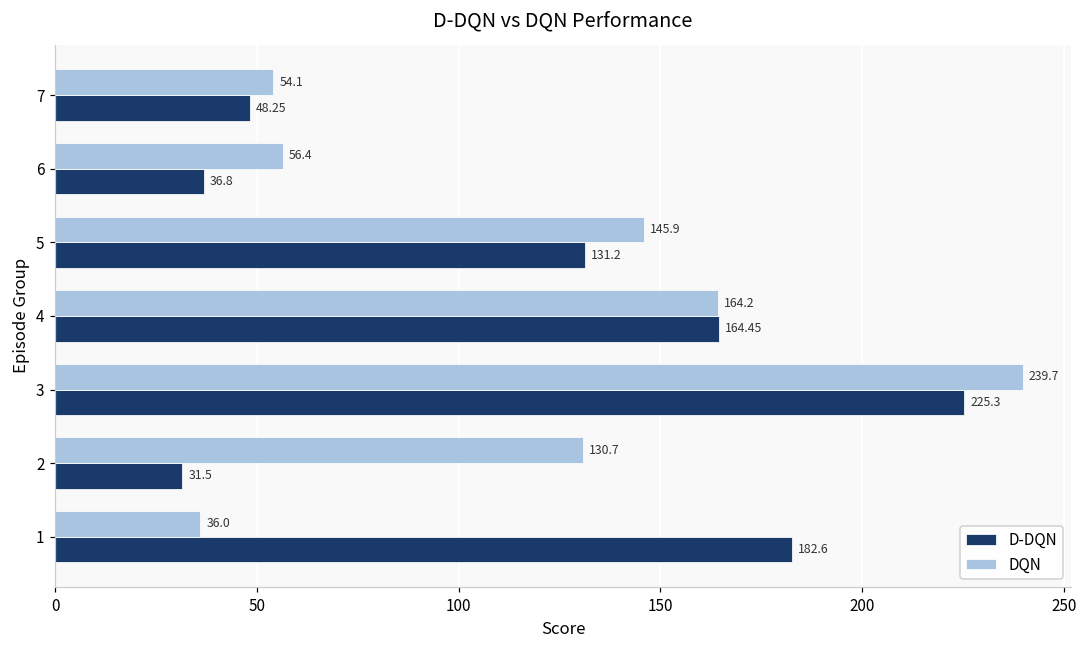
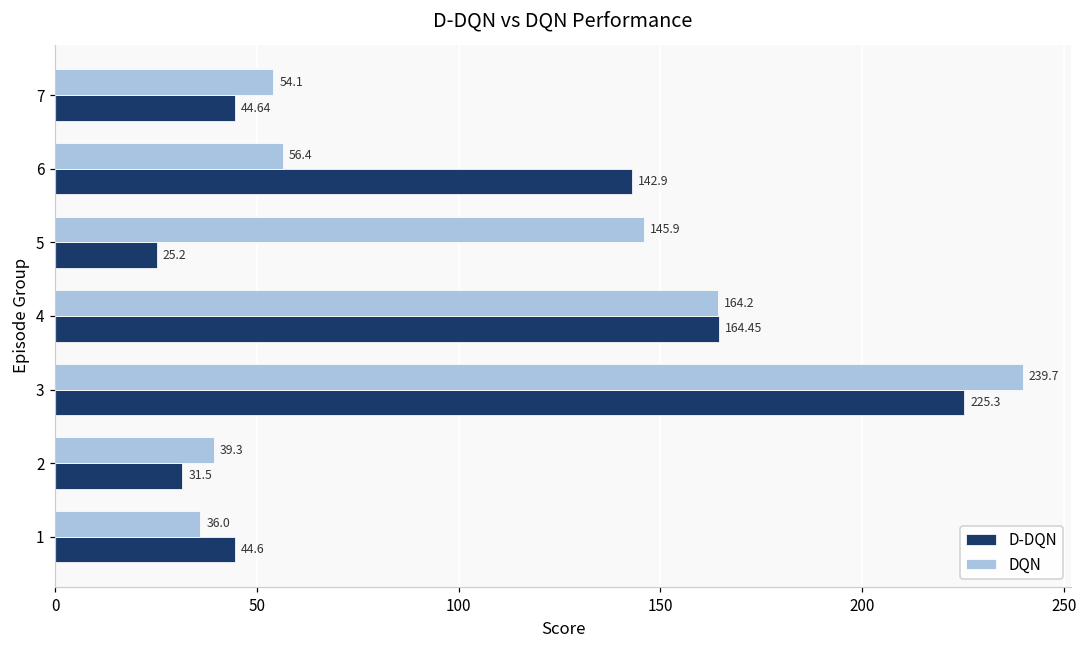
D-DQN, 7: 48.25 -> 44.64
D-DQN, 6: 36.8 -> 142.9
D-DQN, 5: 131.2 -> 25.2
DQN, 2: 130.7 -> 39.3
D-DQN, 1: 182.6 -> 44.6
